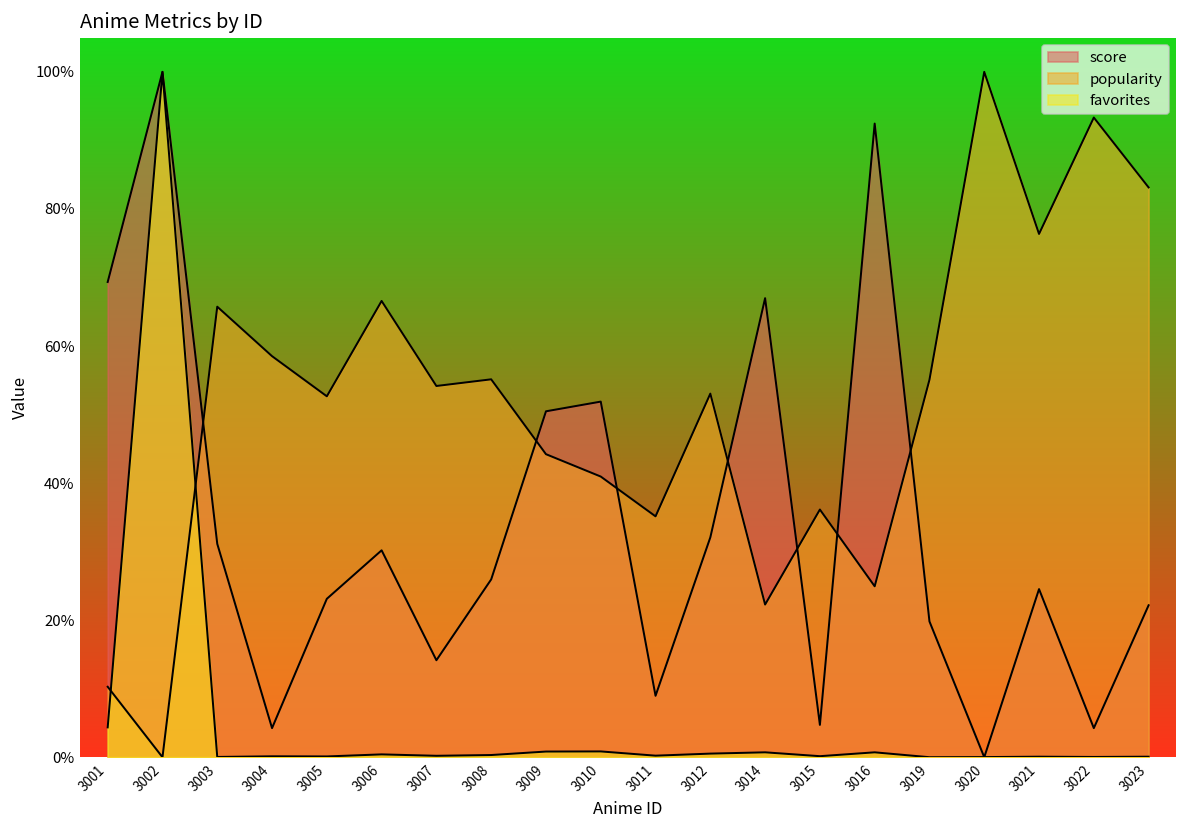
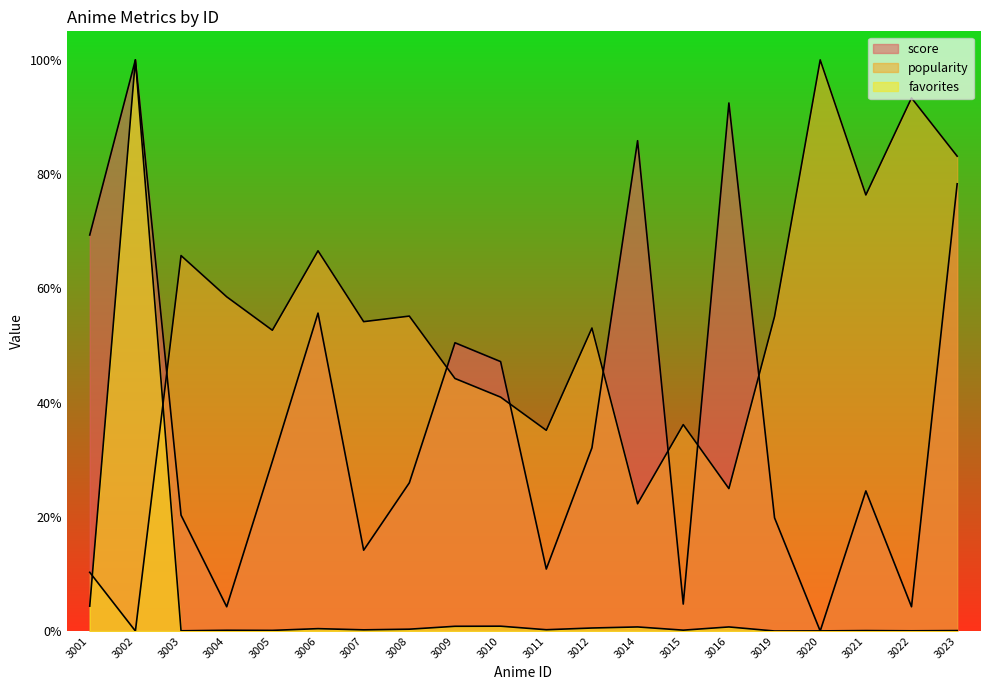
score, 3003: 31% -> 20%
score, 3005: 23% -> 30%
score, 3006: 30% -> 56%
score, 3010: 52% -> 47%
score, 3011: 9% -> 11%
score, 3014: 67% -> 86%
score, 3023: 22% -> 78%
